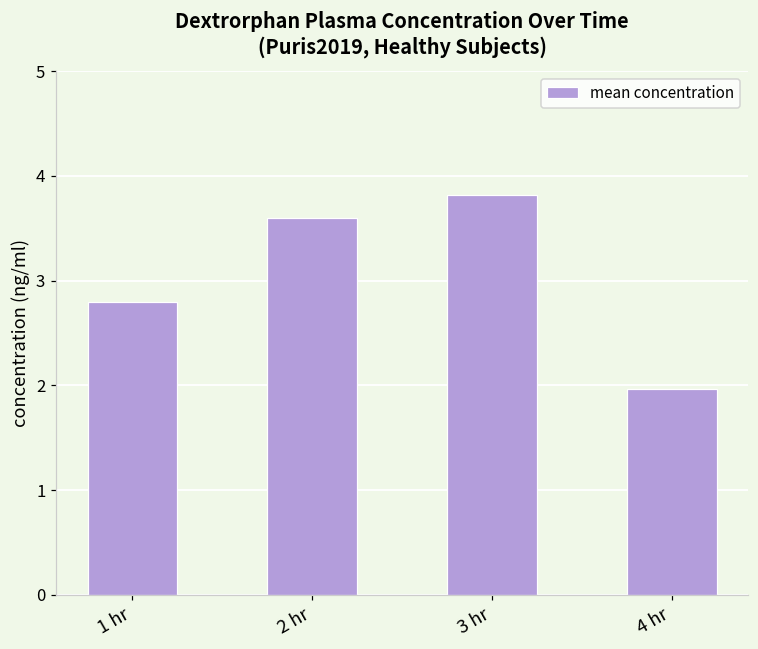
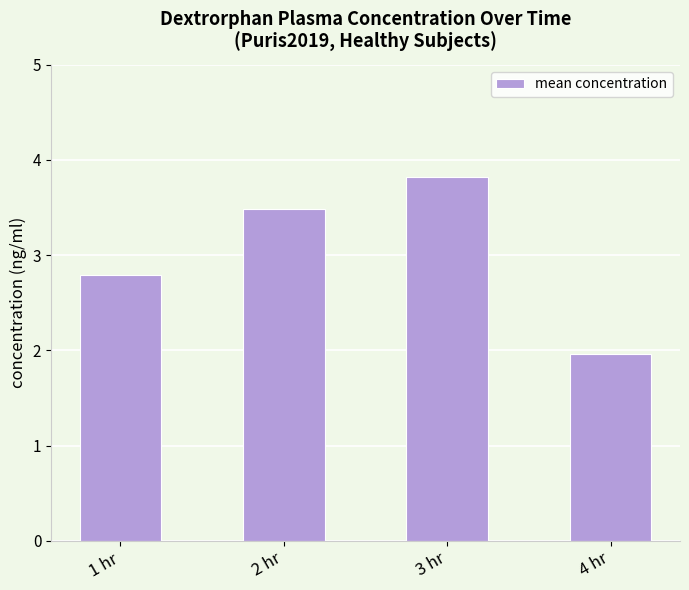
2 hr: 3.6 -> 3.5
